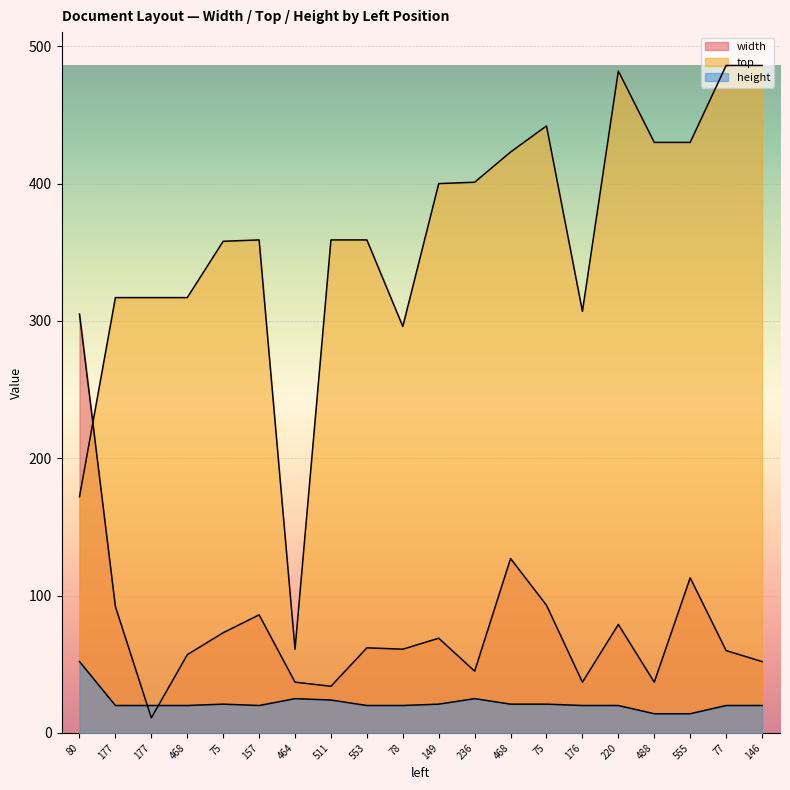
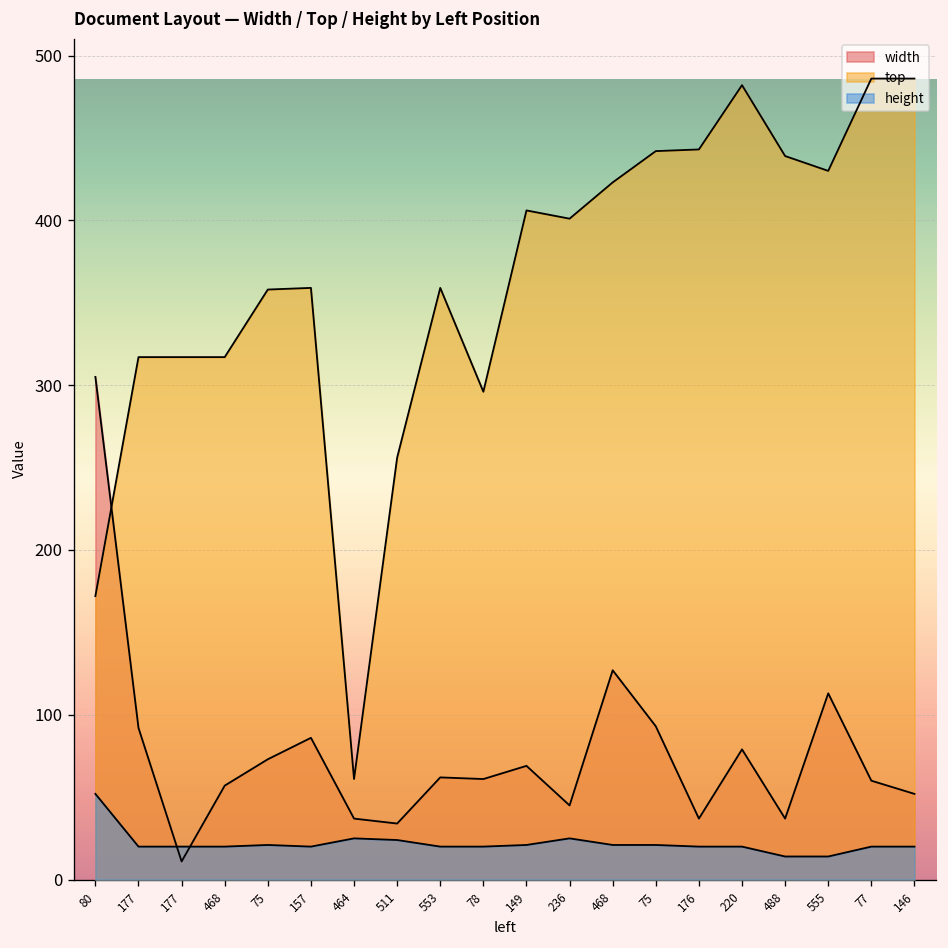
top, 511: 359 -> 256
top, 149: 400 -> 406
top, 176: 307 -> 443
top, 488: 430 -> 439
